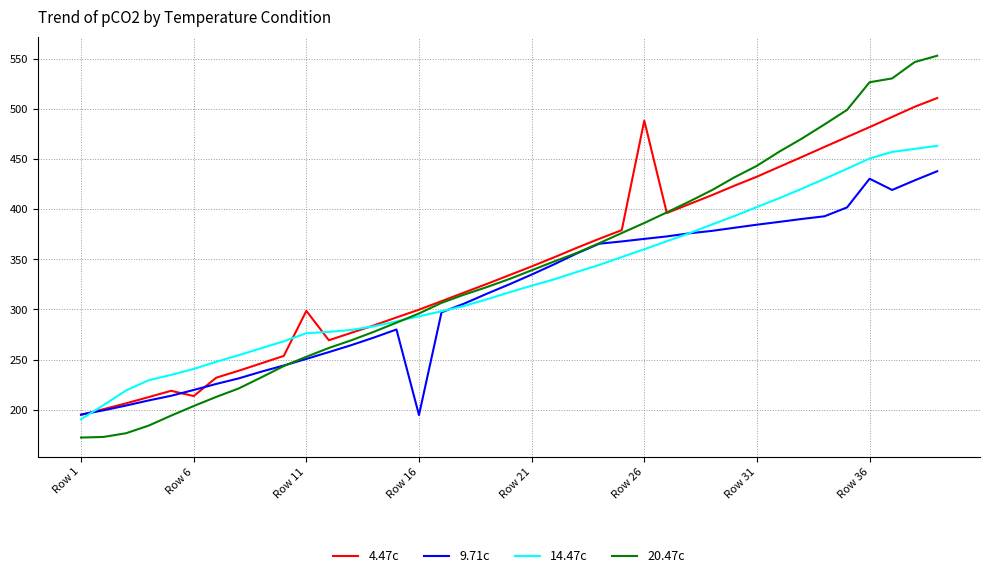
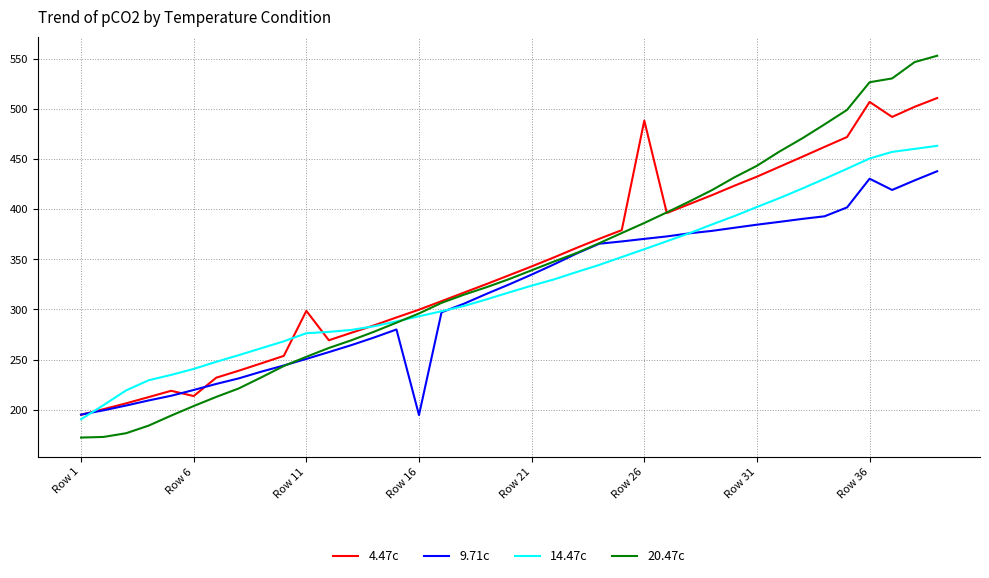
4.47c, Row 36: 482 -> 507
